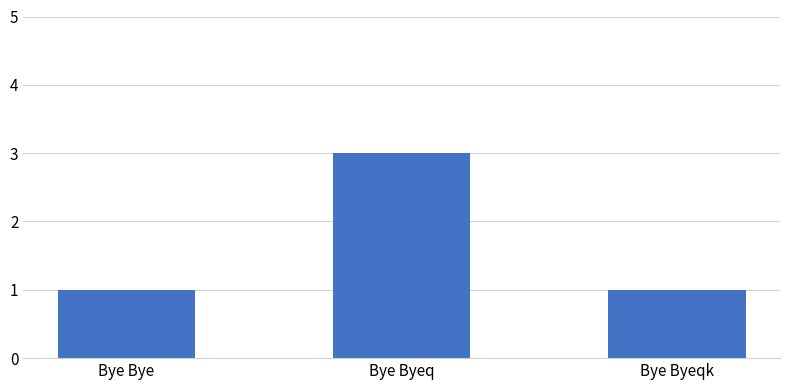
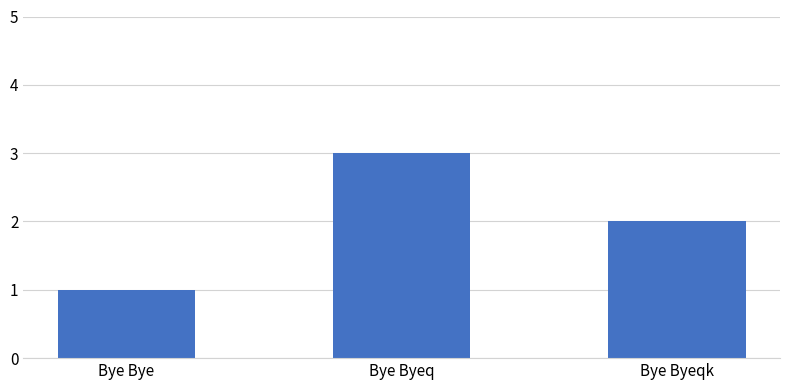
Bye Byeqk: 1 -> 2
